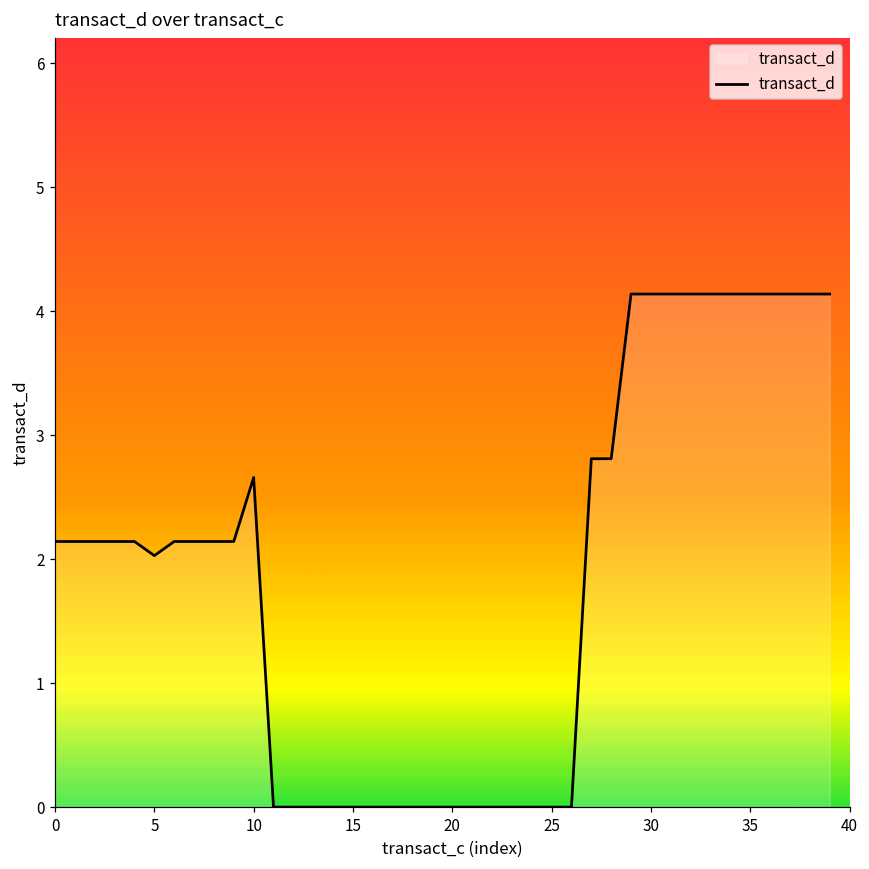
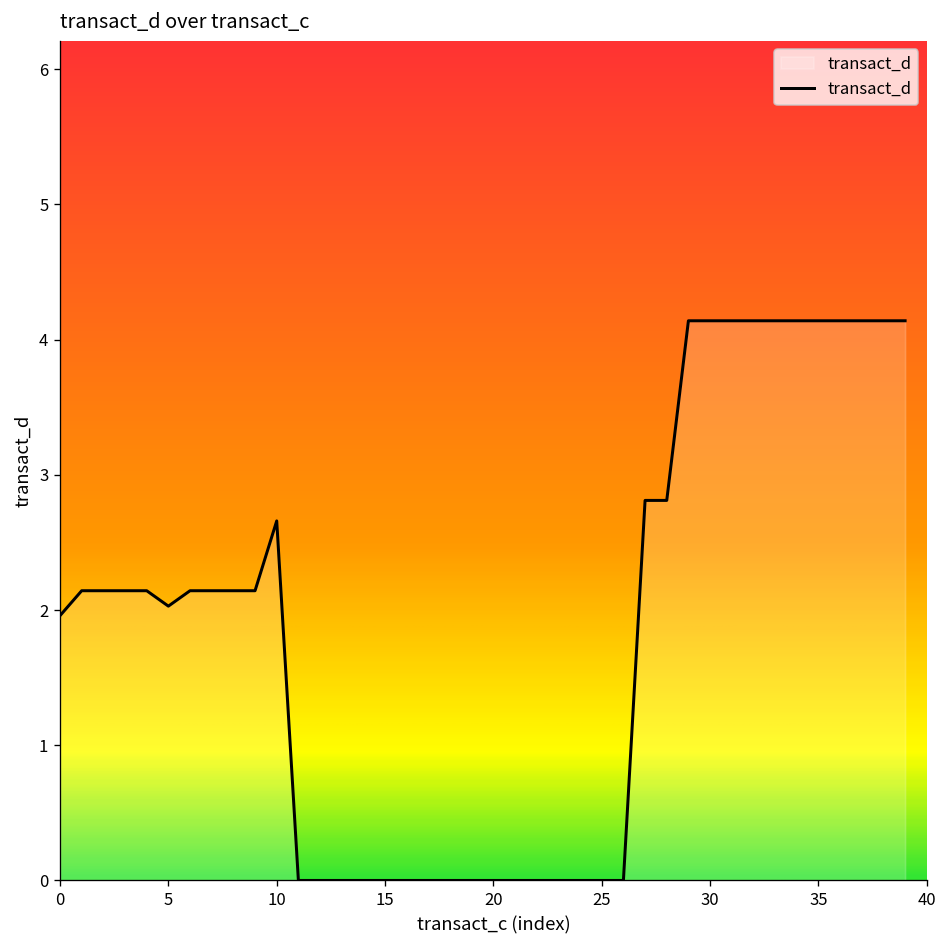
0: 2.14 -> 1.96
